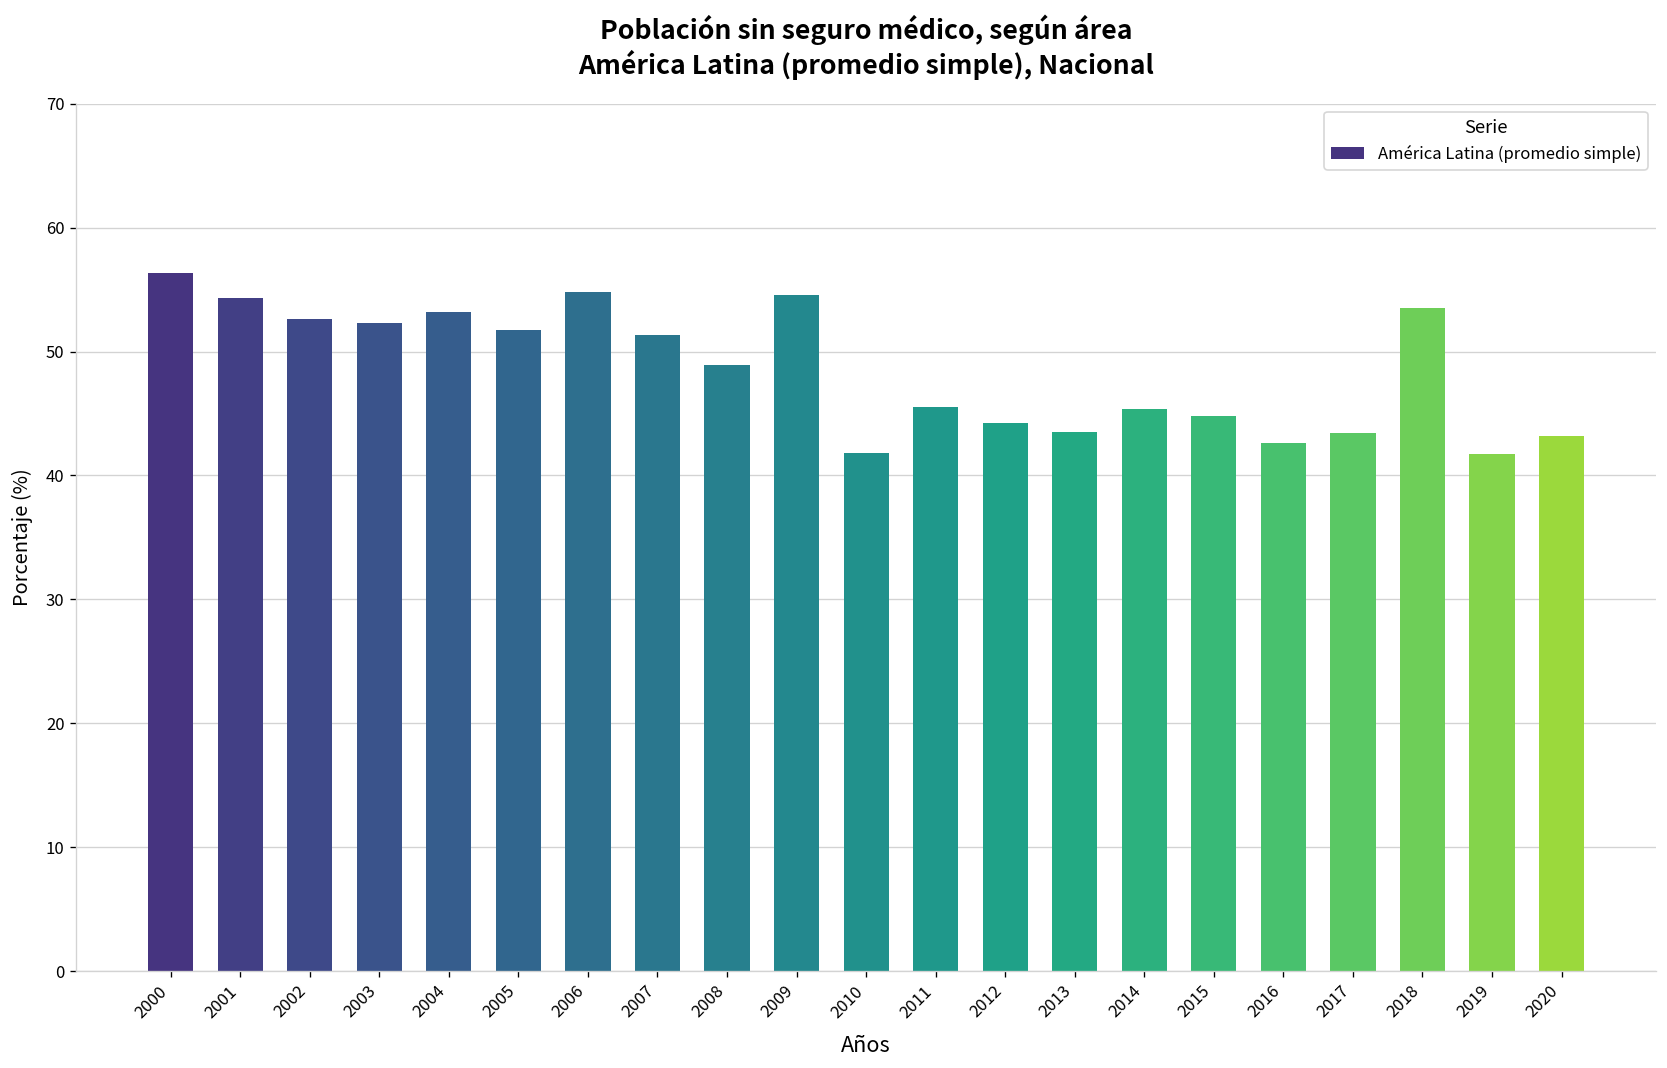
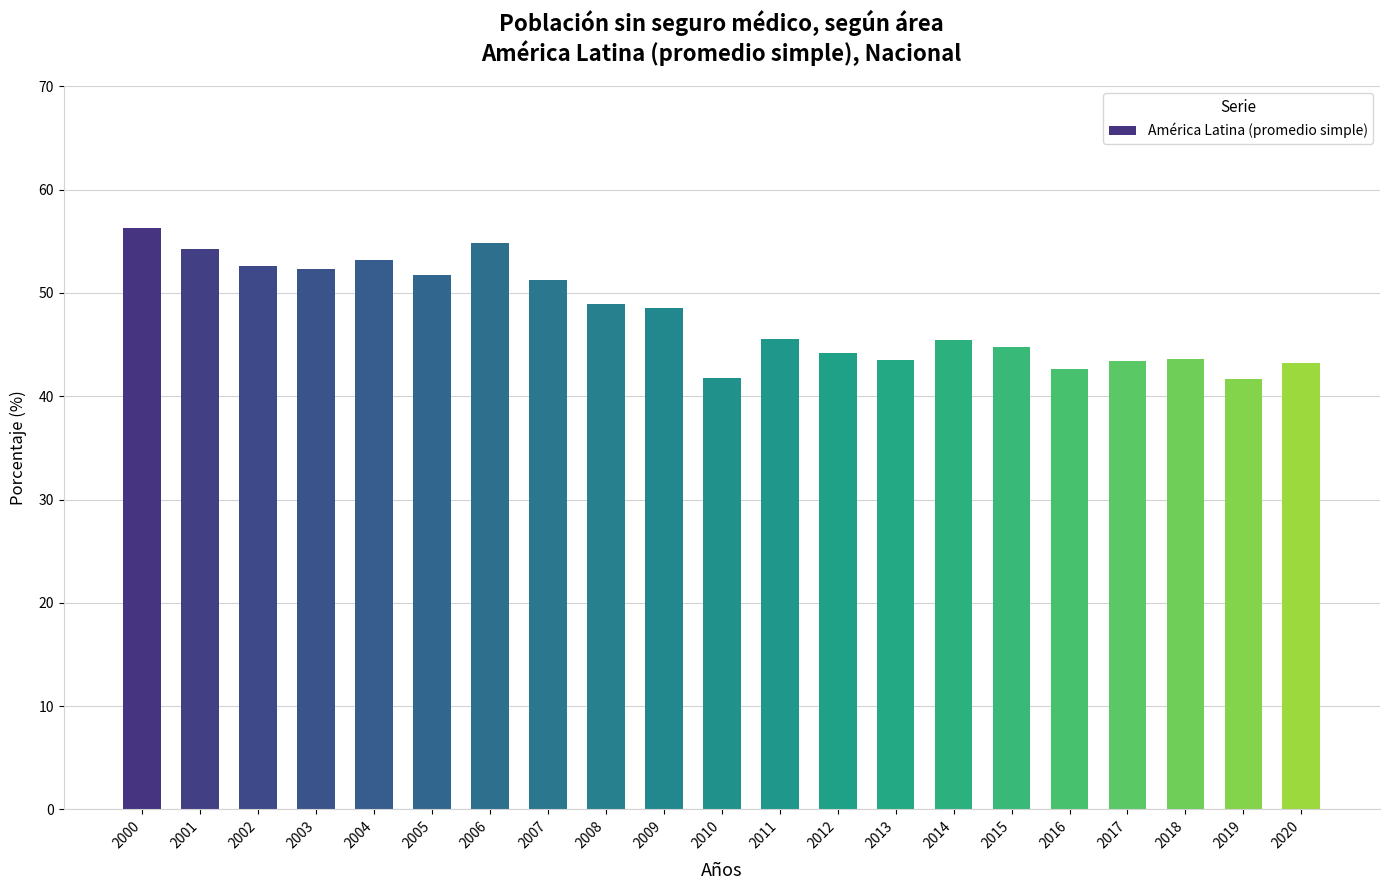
2009: 54.6 -> 48.5
2018: 53.5 -> 43.6
